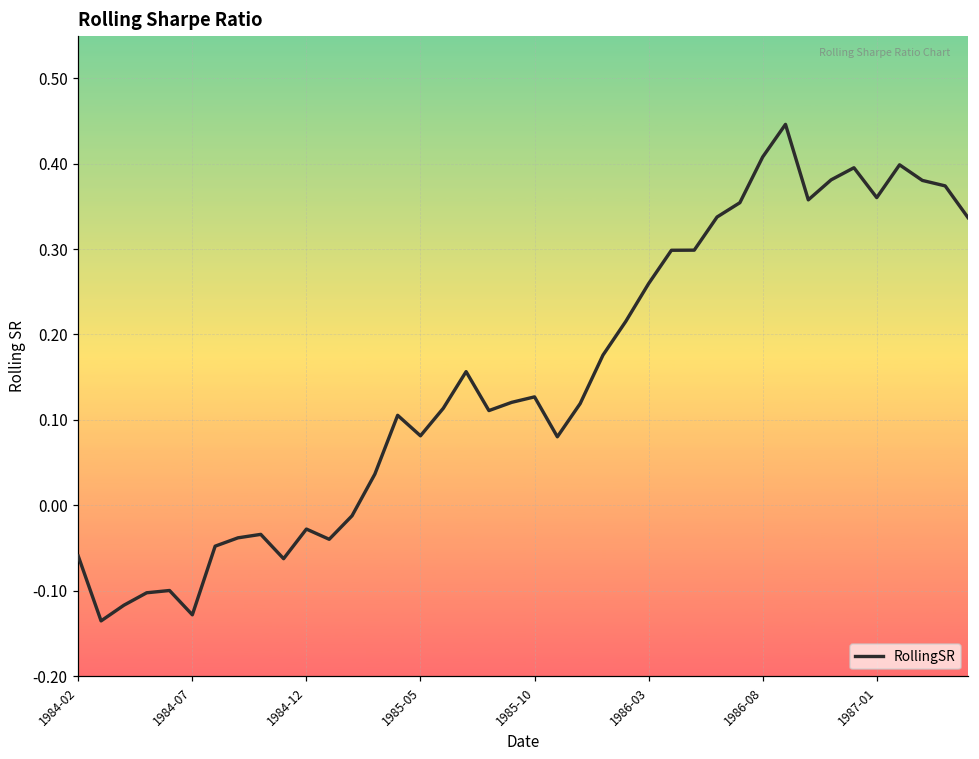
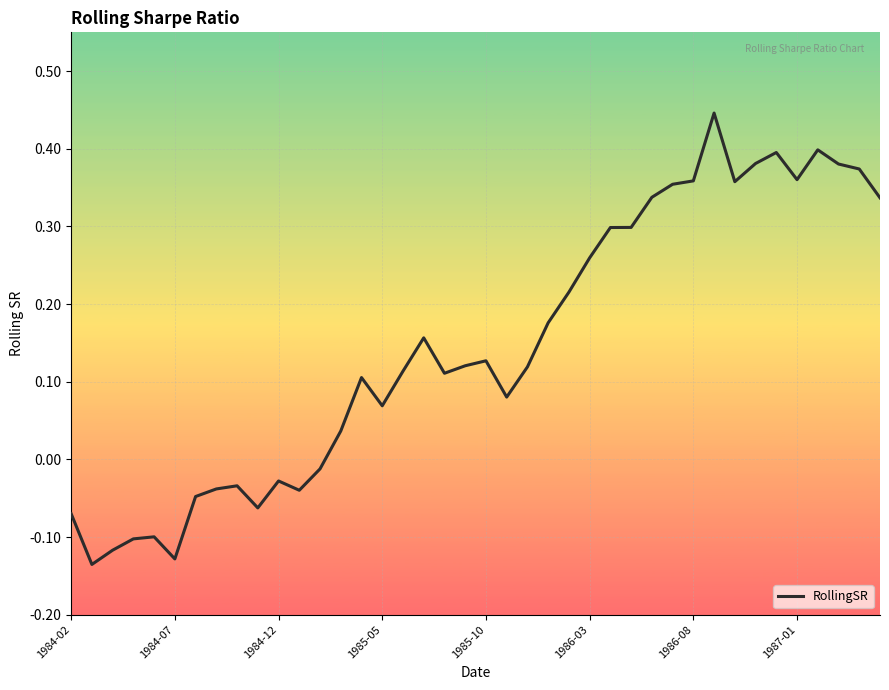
1984-02: -0.06 -> -0.07
1985-05: 0.08 -> 0.07
1986-08: 0.41 -> 0.36
